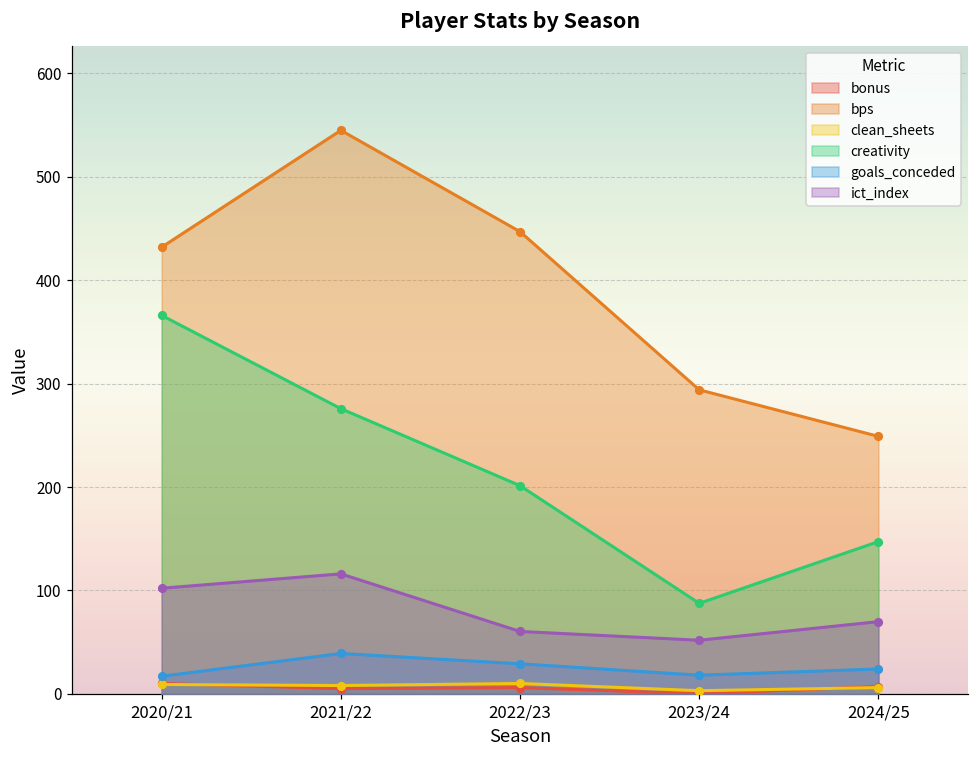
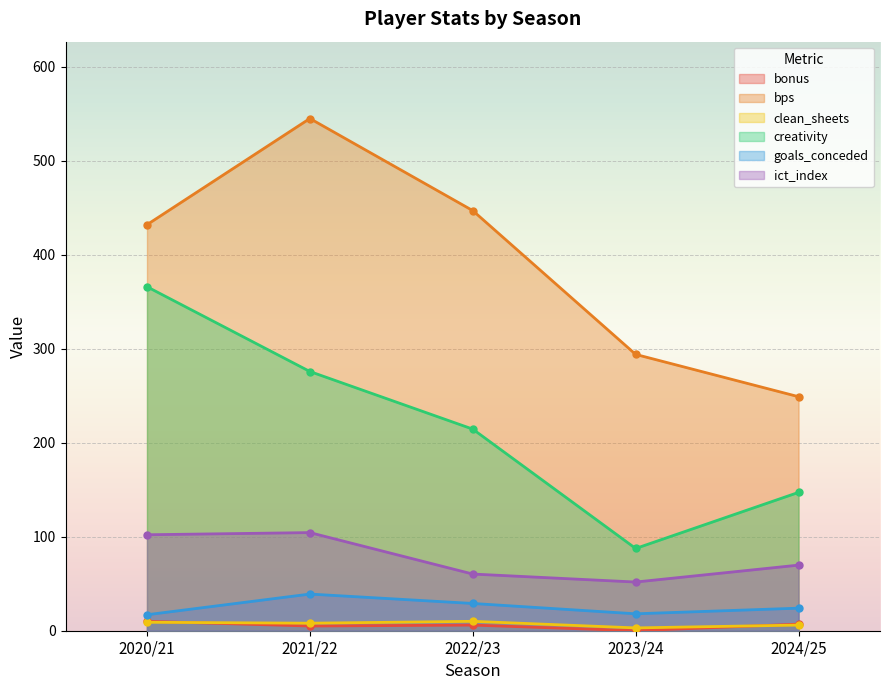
ict_index, 2021/22: 120 -> 100
creativity, 2022/23: 200 -> 210
